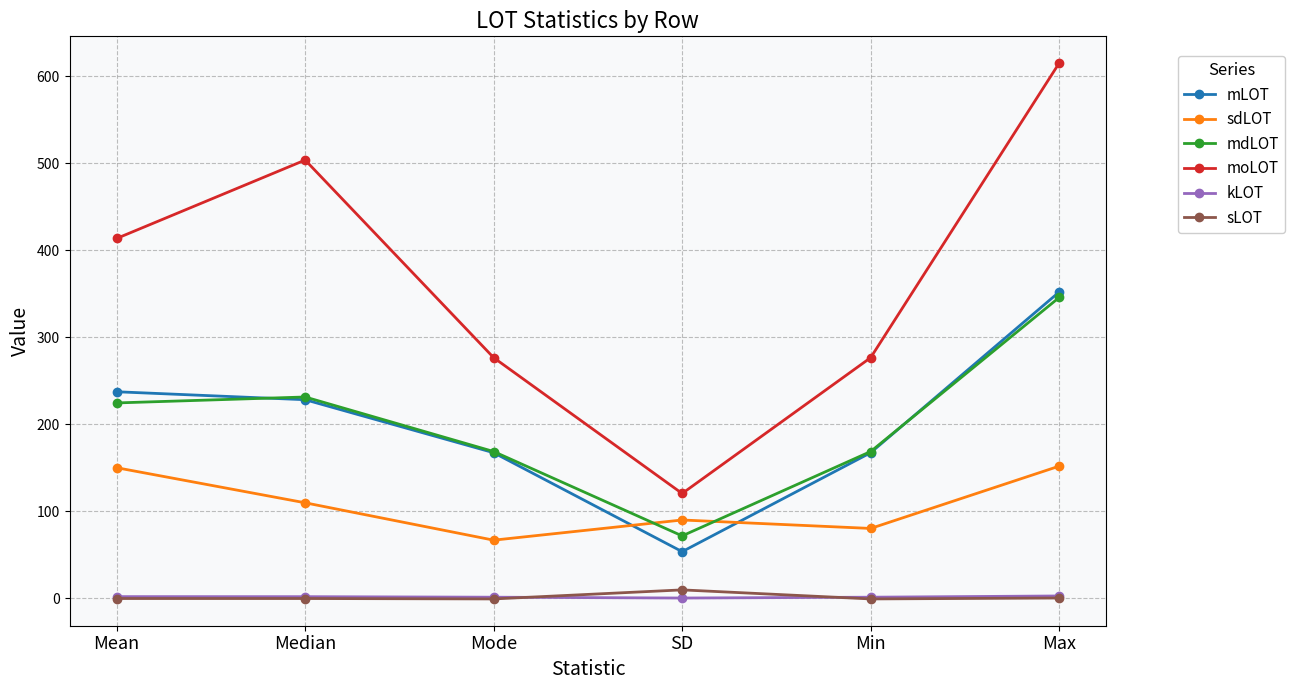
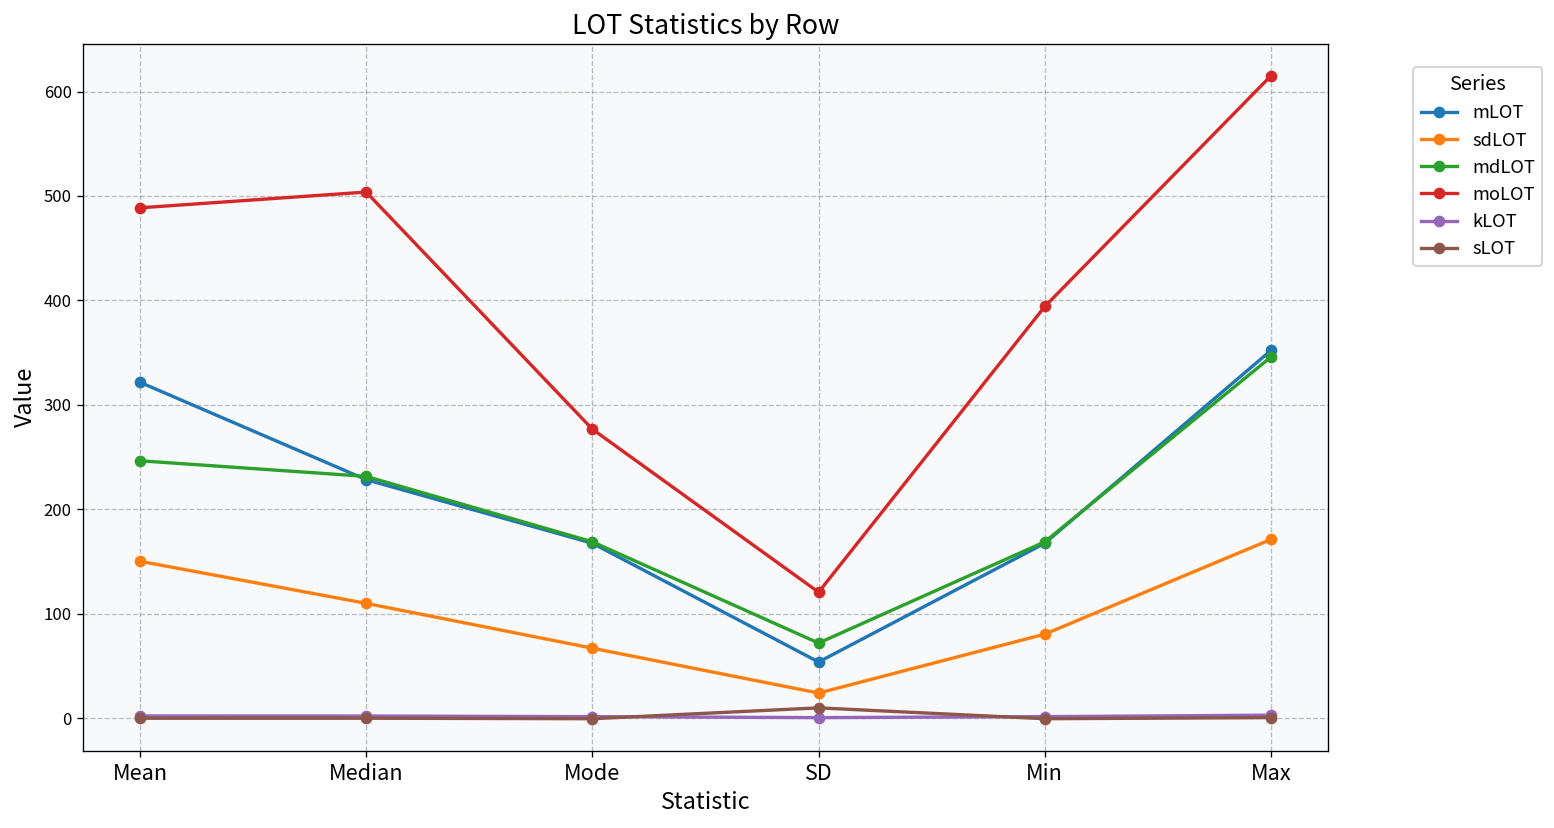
mLOT, Mean: 240 -> 320
mdLOT, Mean: 220 -> 250
moLOT, Mean: 410 -> 490
sdLOT, SD: 90 -> 20
moLOT, Min: 280 -> 390
sdLOT, Max: 150 -> 170
